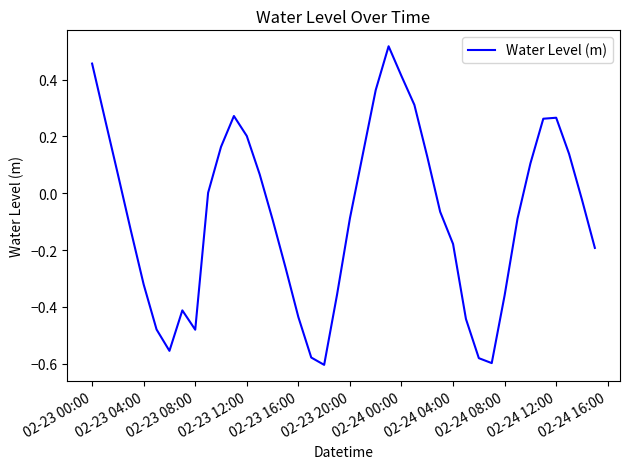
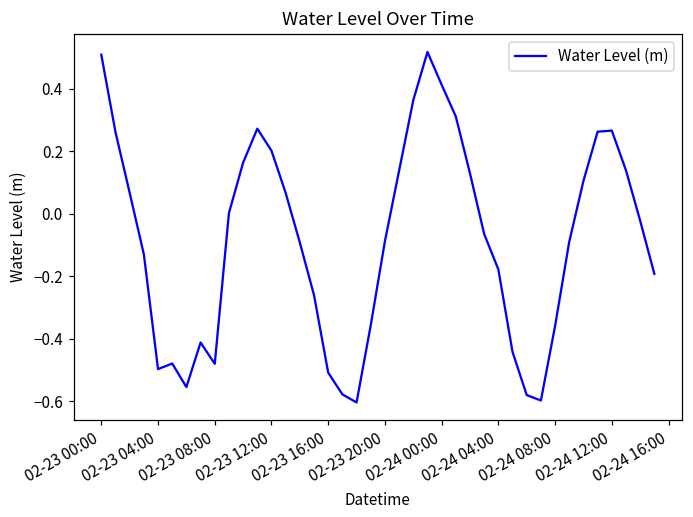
02-23 00:00: 0.46 -> 0.51
02-23 04:00: -0.32 -> -0.50
02-23 16:00: -0.44 -> -0.51
